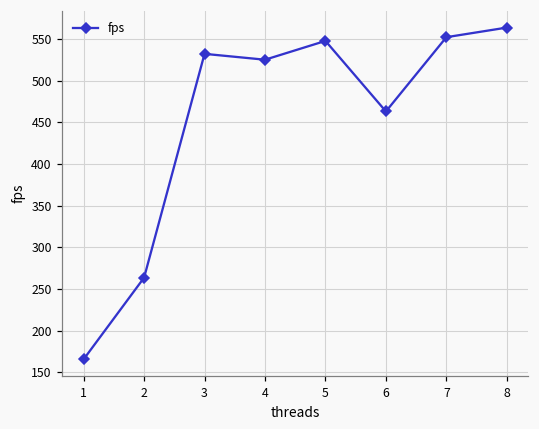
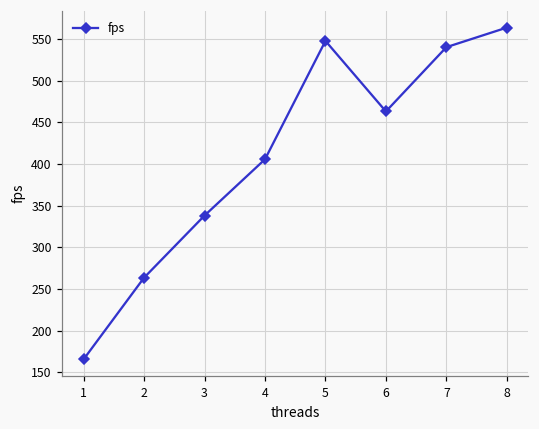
3: 530 -> 340
4: 530 -> 410
7: 550 -> 540
